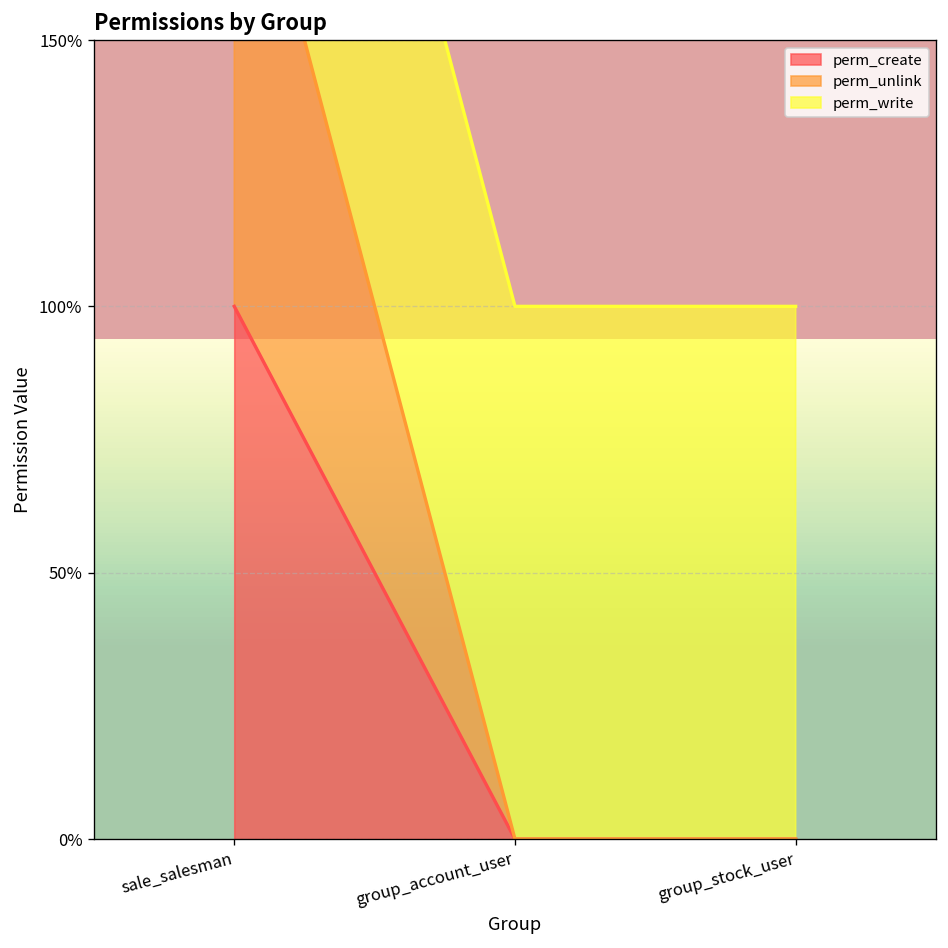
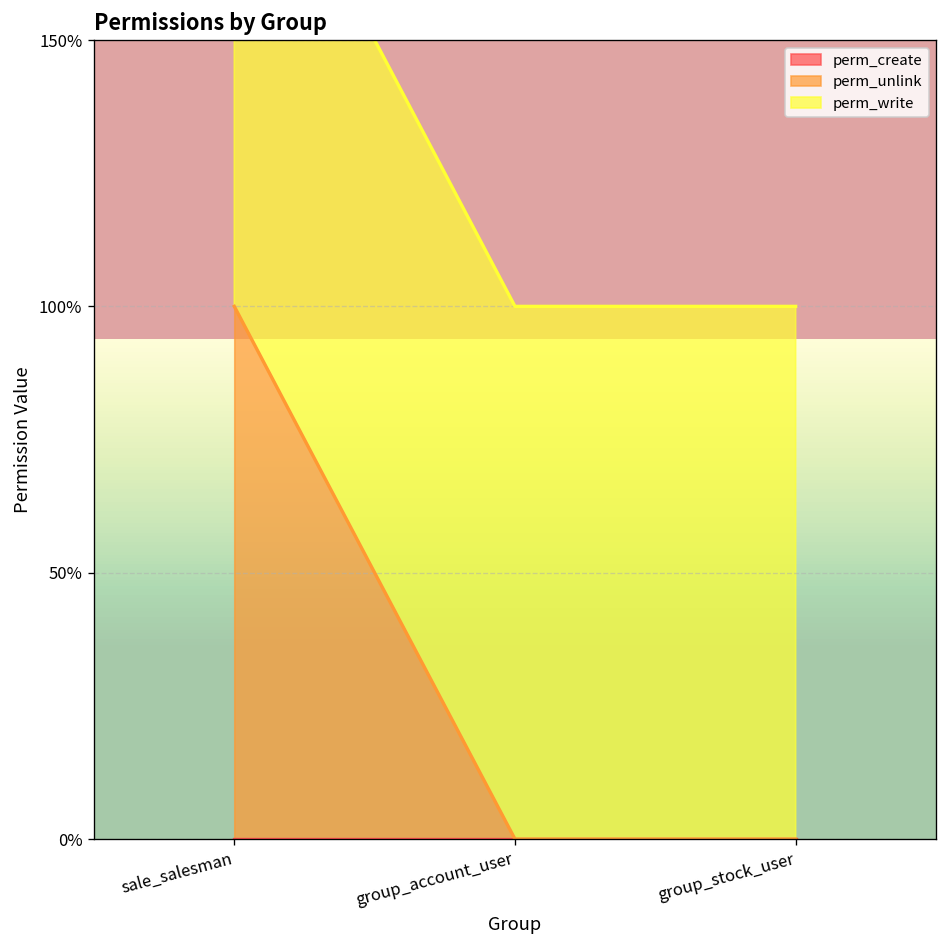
perm_create, sale_salesman: 100% -> 0%
